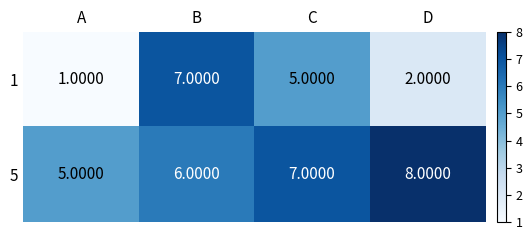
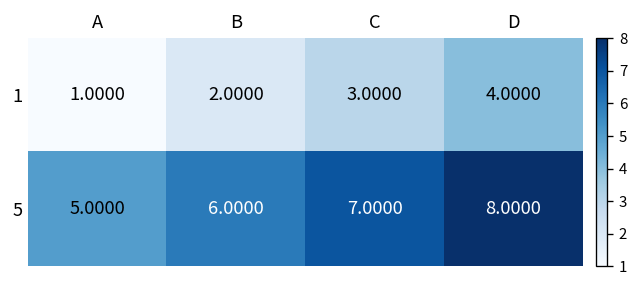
1, B: 7.0000 -> 2.0000
1, C: 5.0000 -> 3.0000
1, D: 2.0000 -> 4.0000
